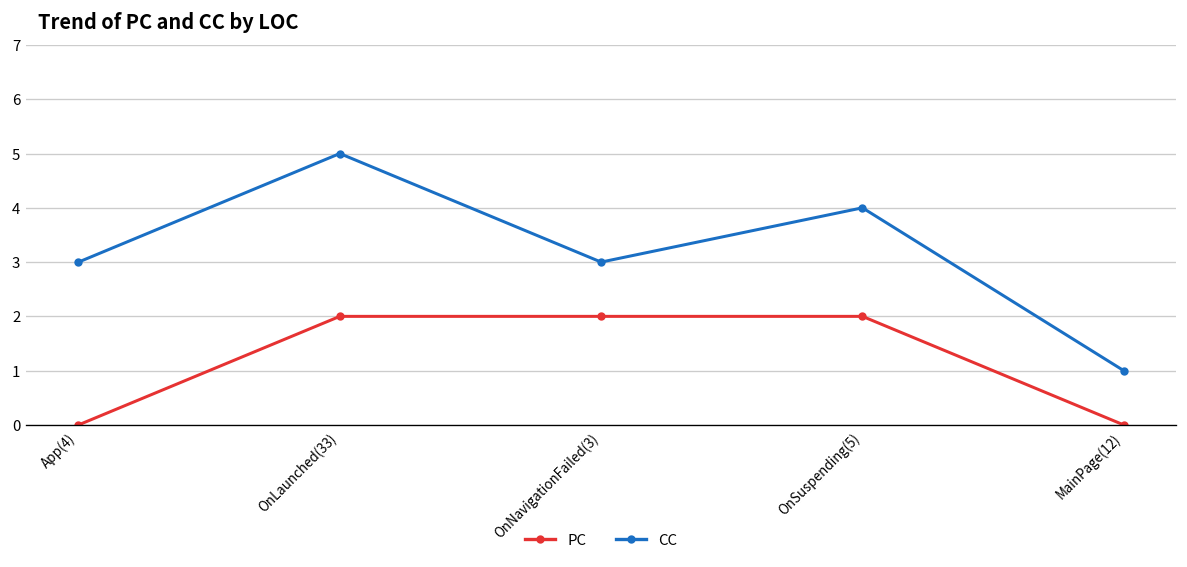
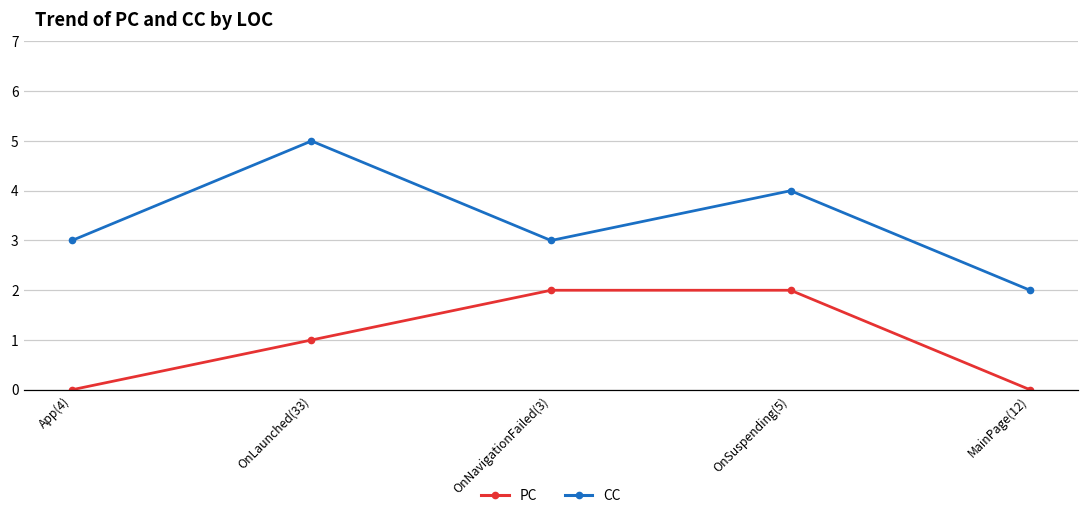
PC, OnLaunched(33): 2 -> 1
CC, MainPage(12): 1 -> 2
